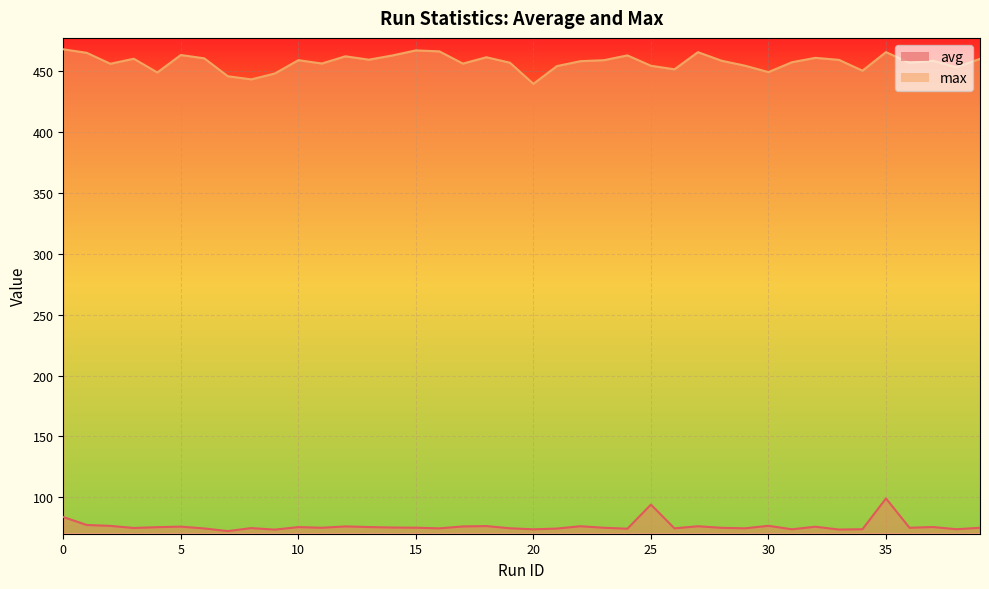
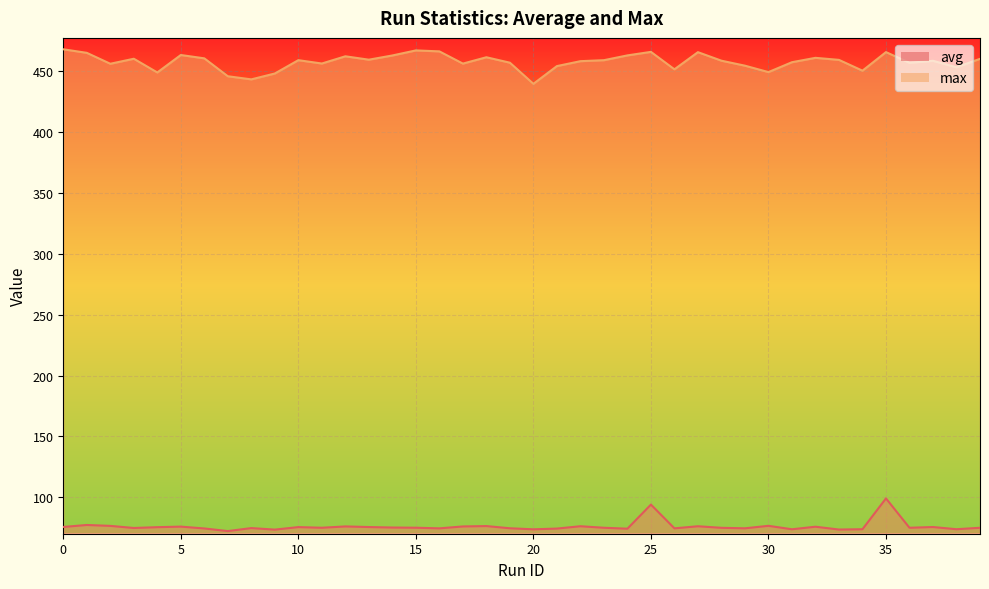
avg, 0: 84 -> 76
max, 25: 454 -> 466
